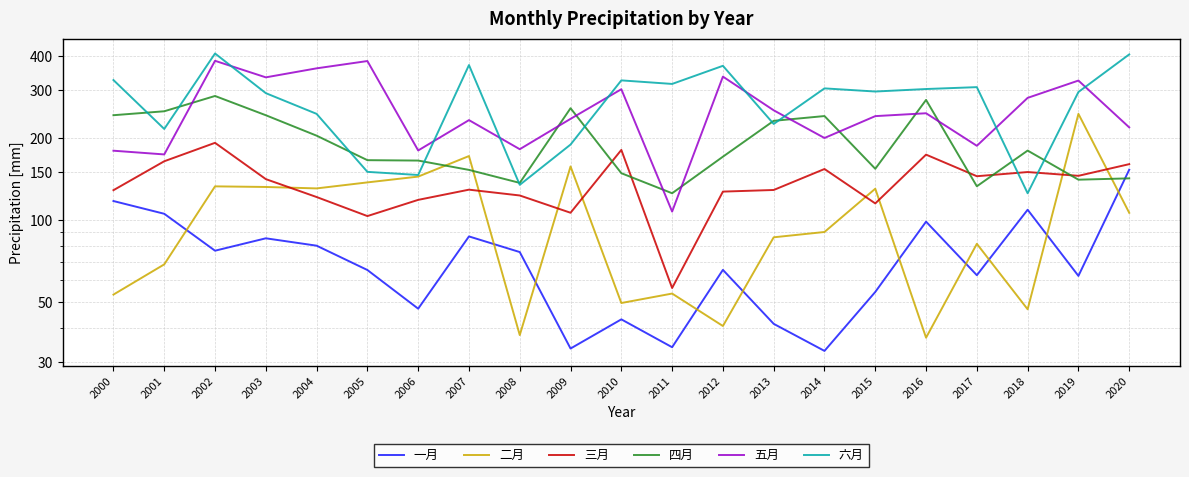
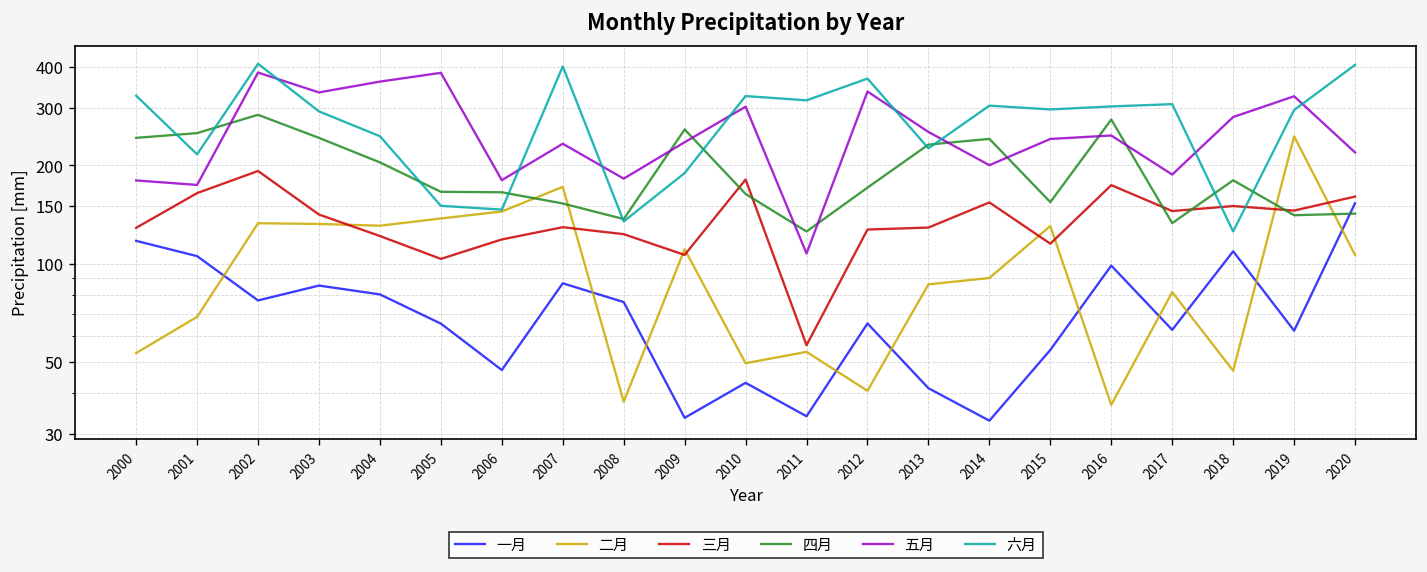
六月, 2007: 370 -> 400
二月, 2009: 160 -> 111
四月, 2010: 150 -> 160
